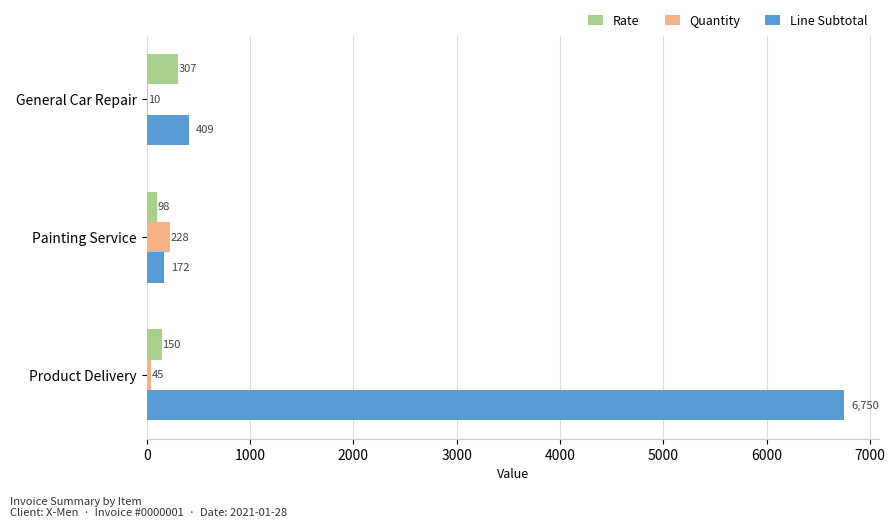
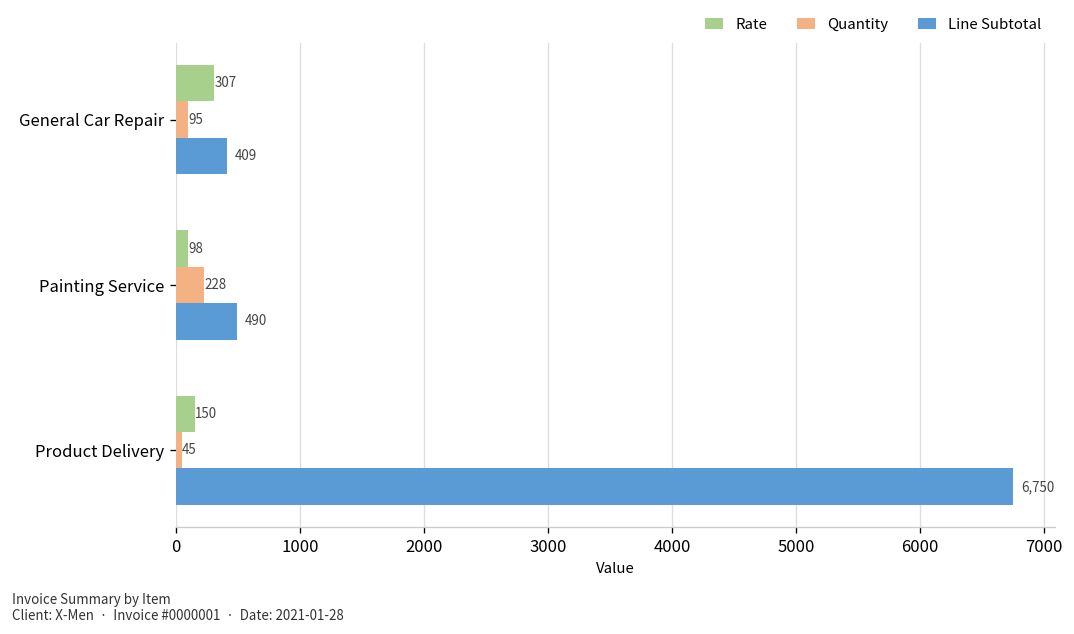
Quantity, General Car Repair: 10 -> 95
Line Subtotal, Painting Service: 172 -> 490
